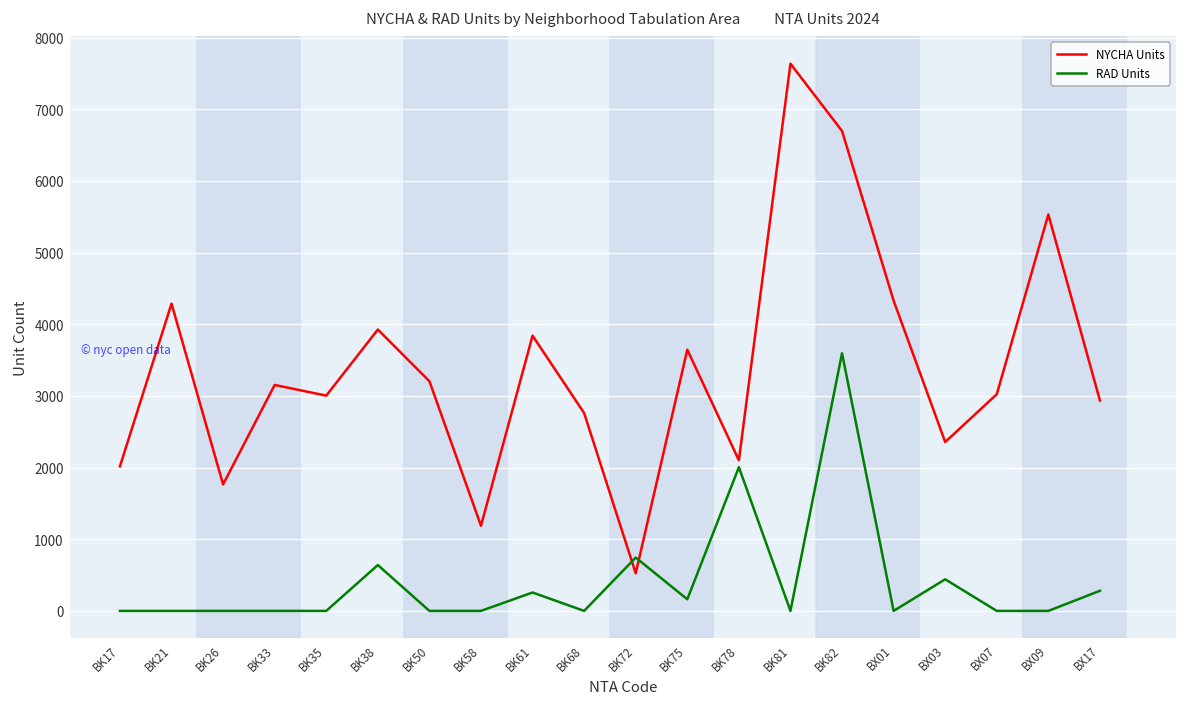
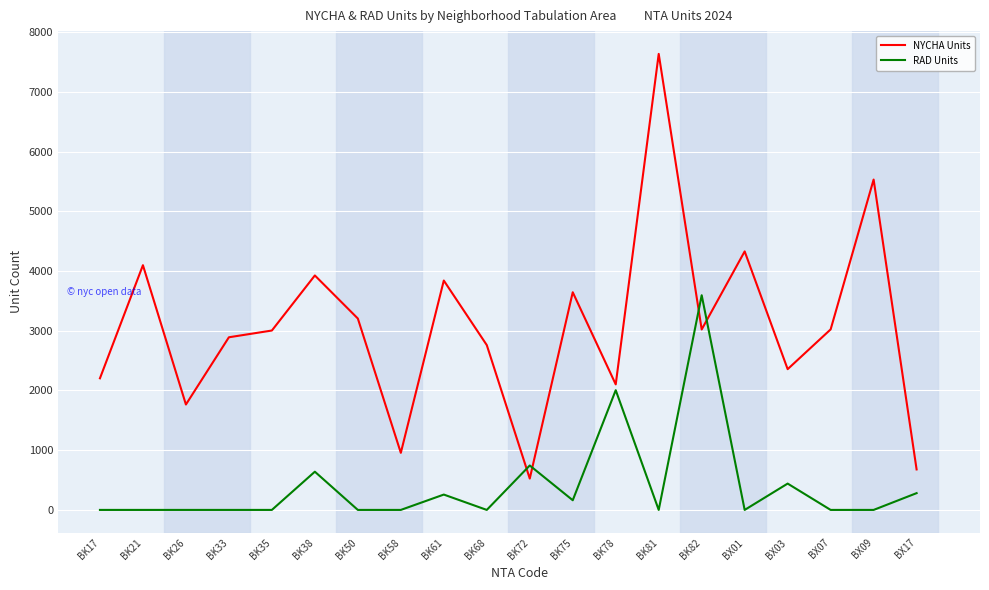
NYCHA Units, BK17: 2000 -> 2200
NYCHA Units, BK21: 4300 -> 4100
NYCHA Units, BK33: 3200 -> 2900
NYCHA Units, BK58: 1200 -> 1000
NYCHA Units, BK82: 6700 -> 3000
NYCHA Units, BX17: 2900 -> 700
